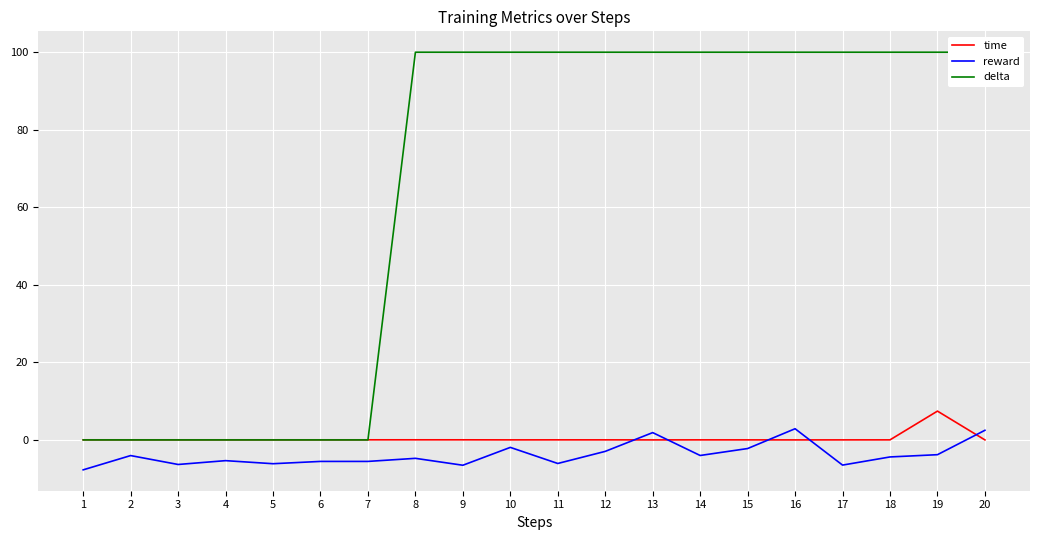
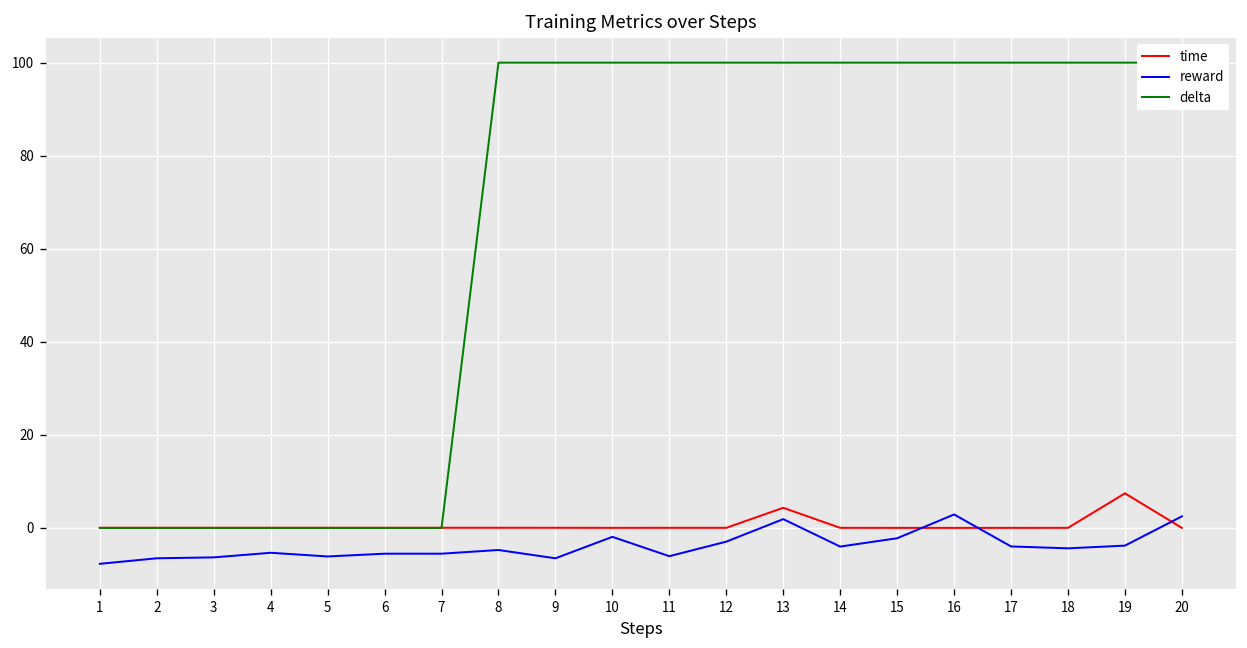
reward, 2: -4 -> -7
time, 13: 0 -> 4
reward, 17: -6 -> -4
